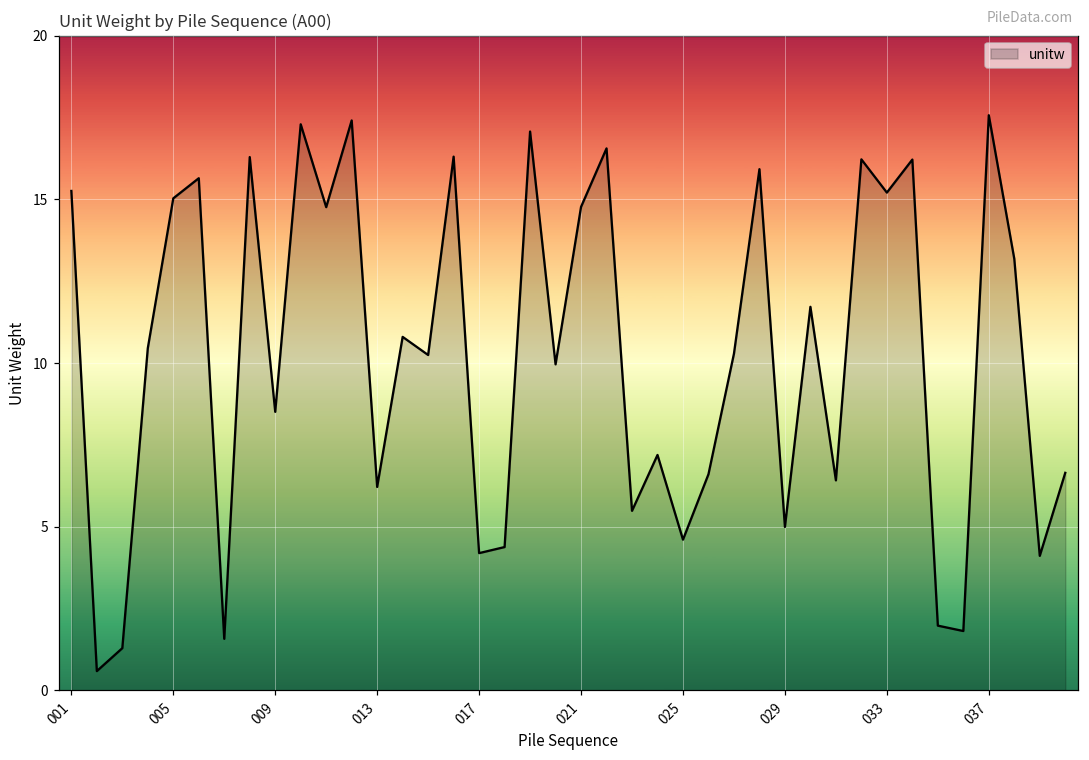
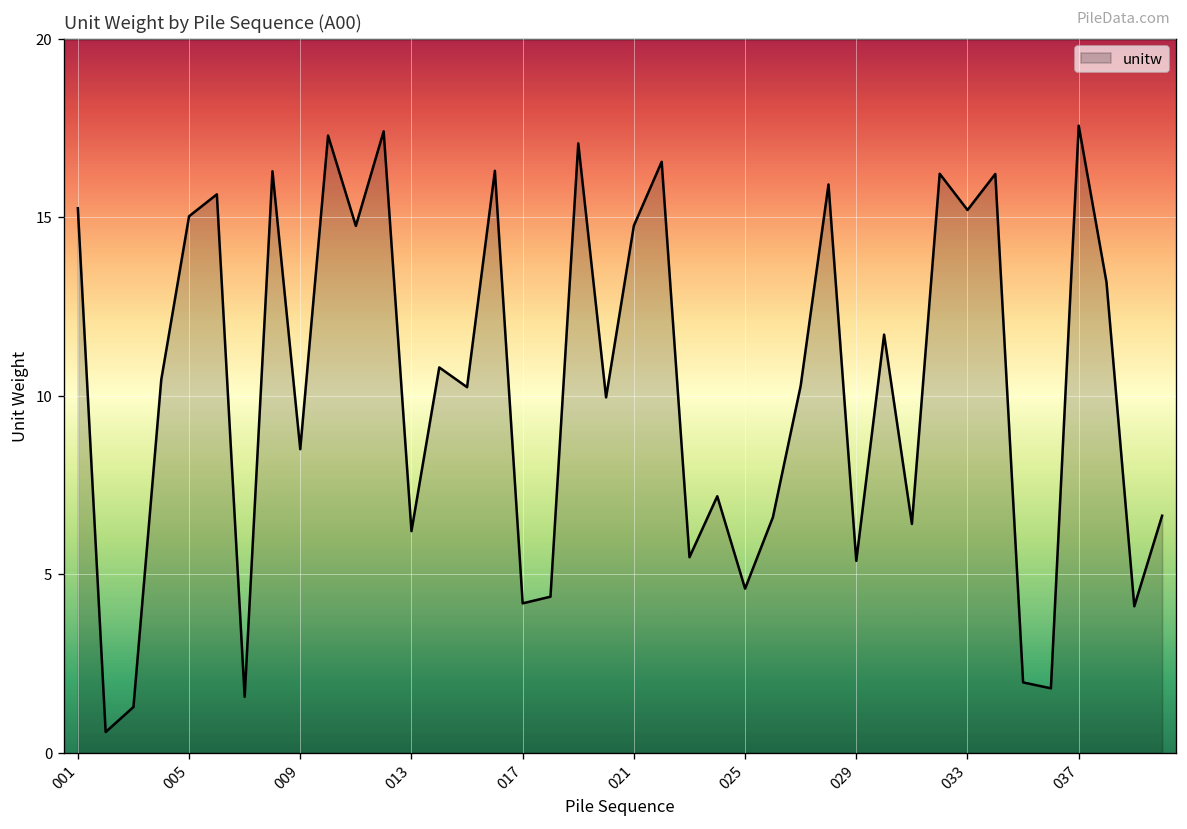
029: 5.0 -> 5.4
